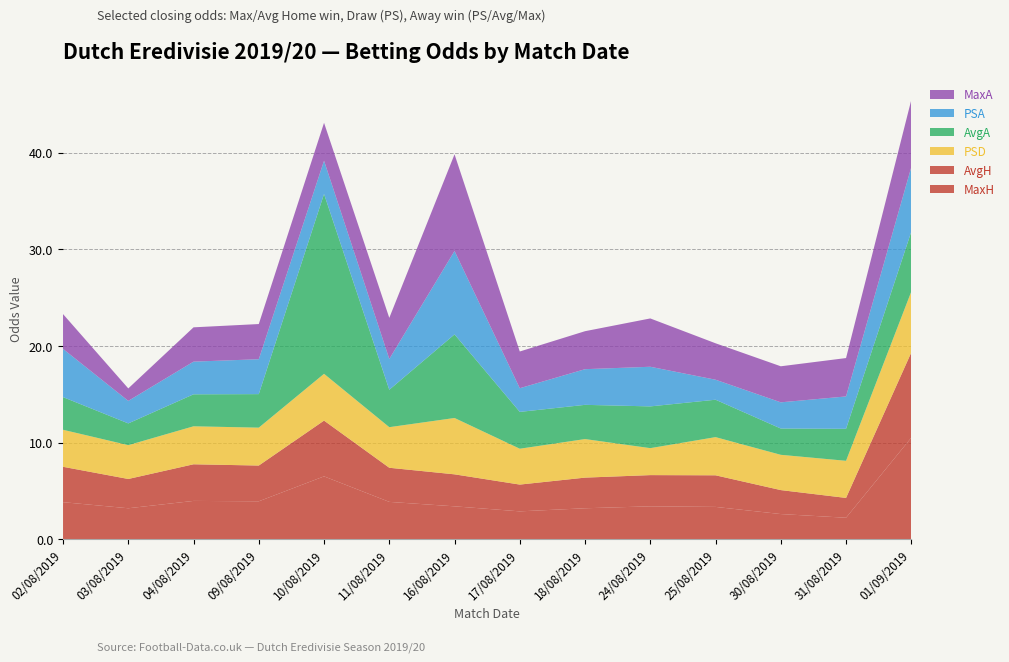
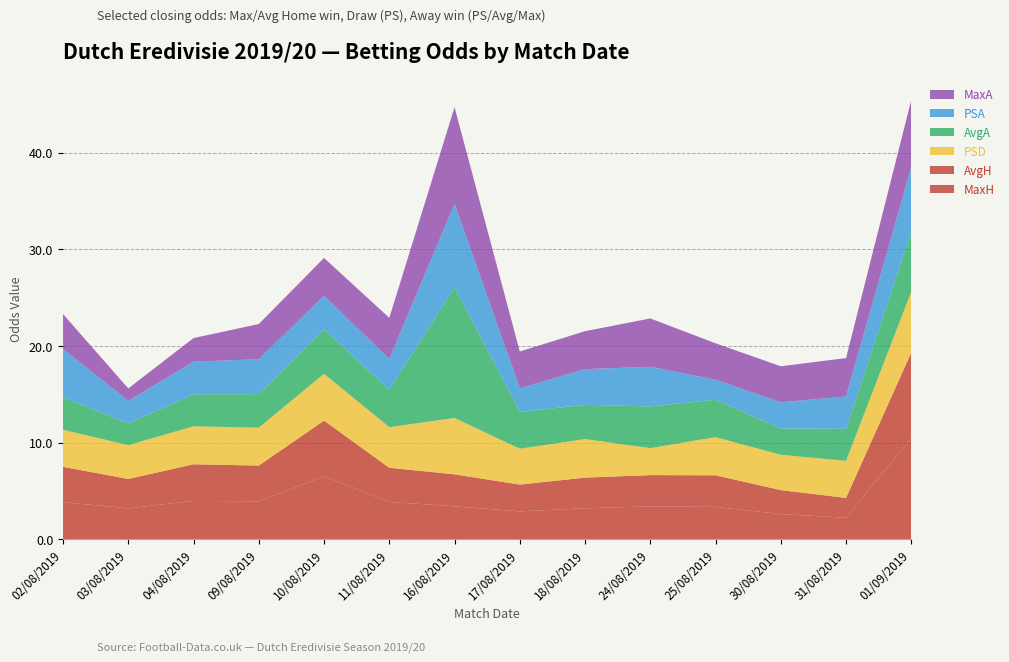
MaxA, 04/08/2019: 4 -> 2
AvgA, 10/08/2019: 19 -> 5
AvgA, 16/08/2019: 9 -> 14
